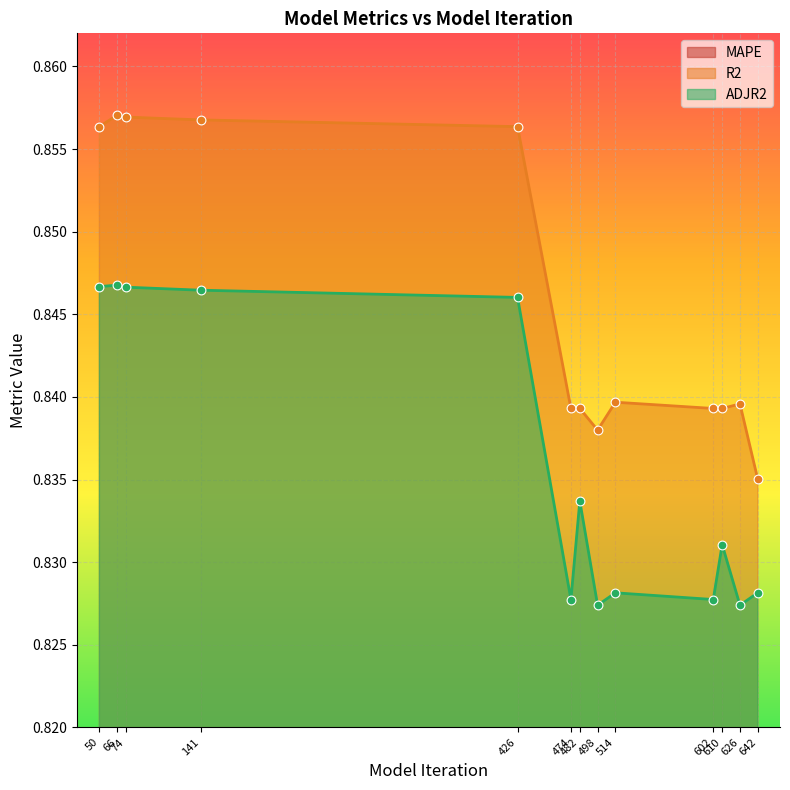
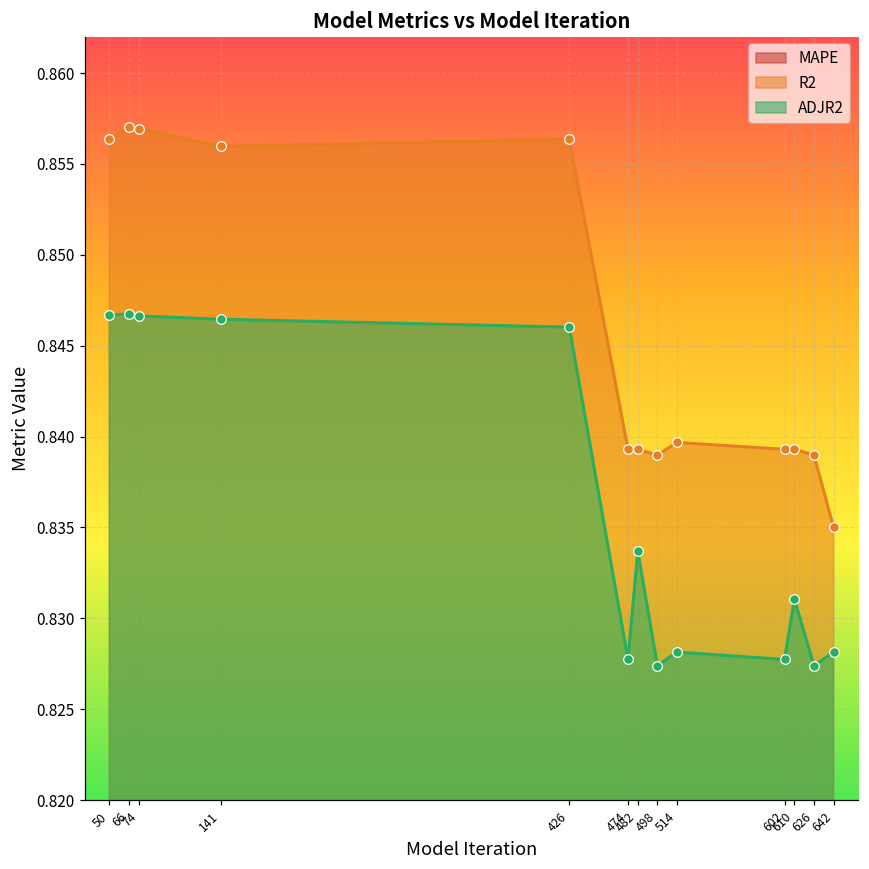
R2, 141: 0.8568 -> 0.8560
R2, 498: 0.8380 -> 0.8390
R2, 626: 0.8396 -> 0.8390
